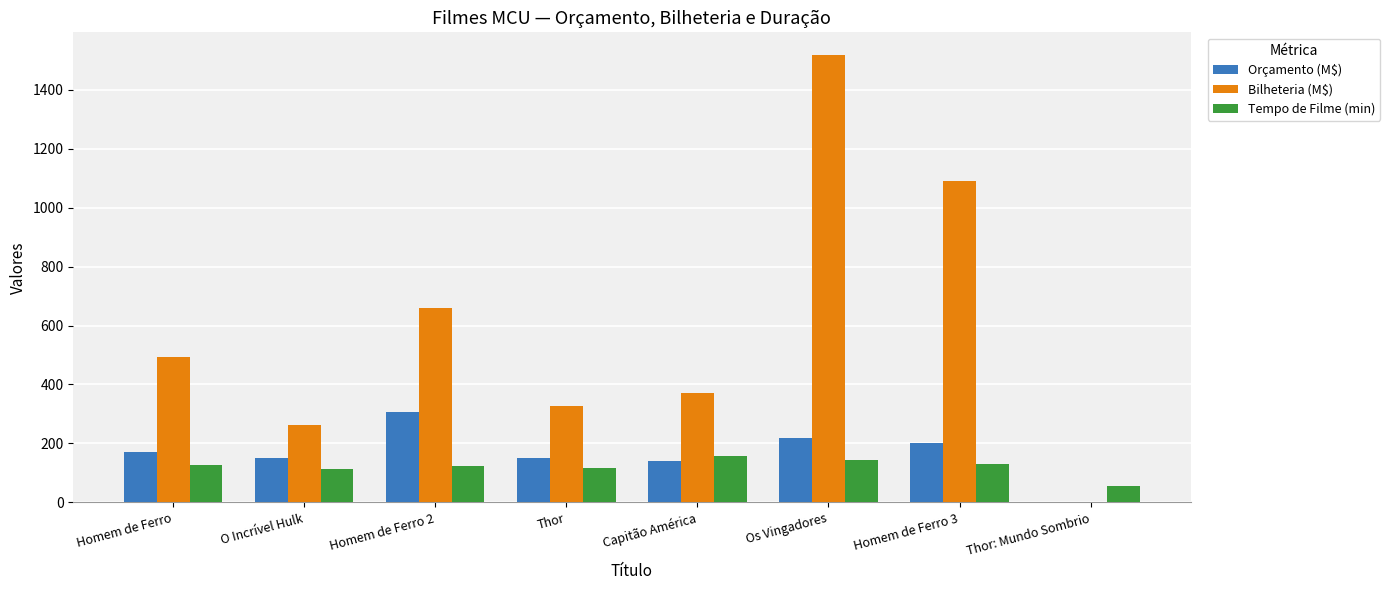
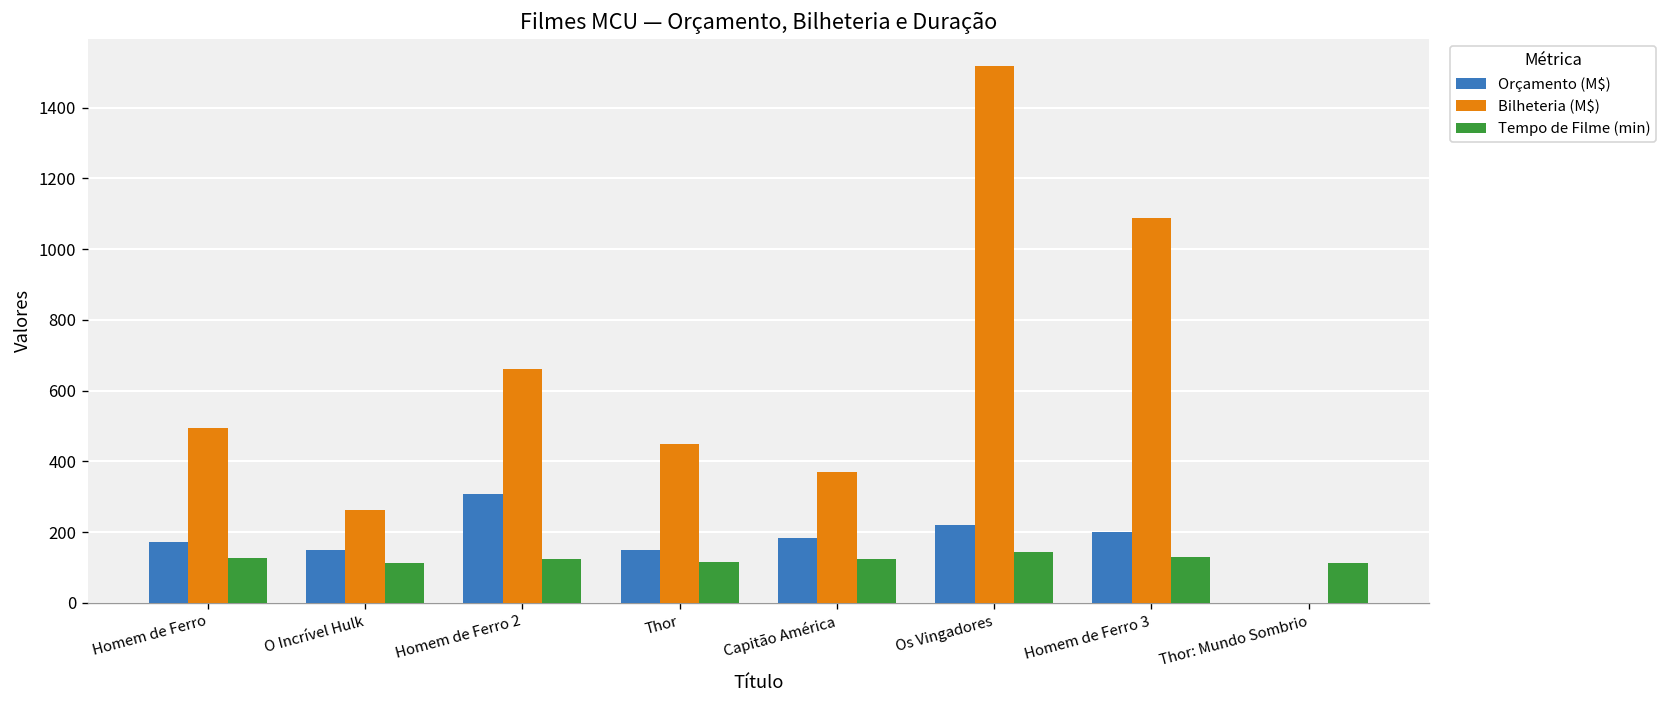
Bilheteria (M$), Thor: 330 -> 450
Orçamento (M$), Capitão América: 140 -> 180
Tempo de Filme (min), Capitão América: 160 -> 120
Tempo de Filme (min), Thor: Mundo Sombrio: 60 -> 110
